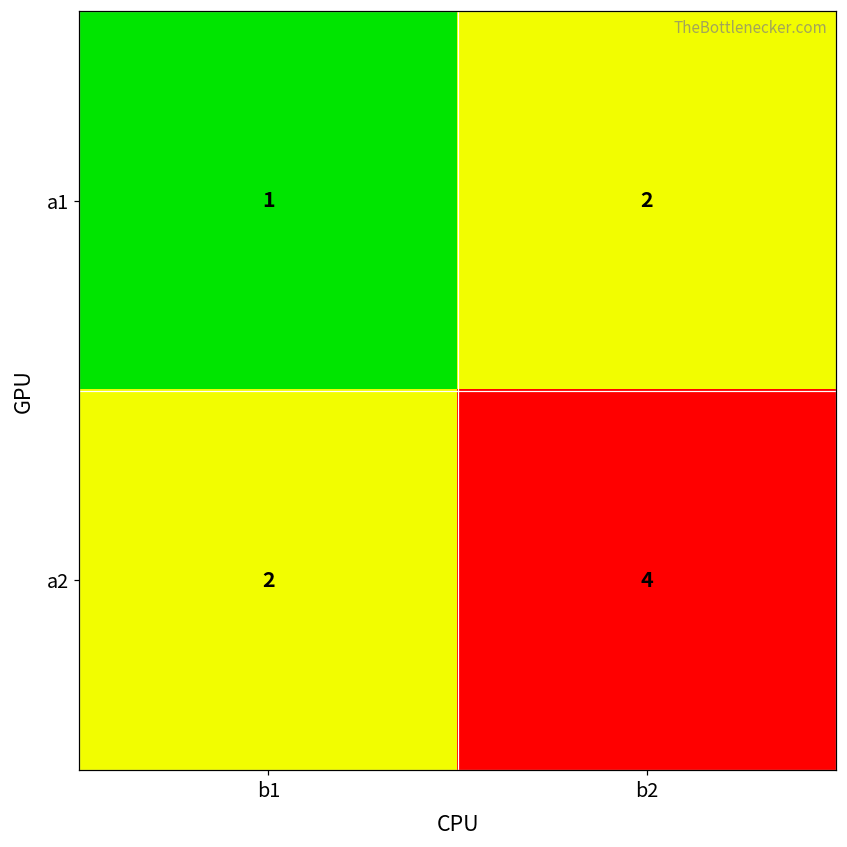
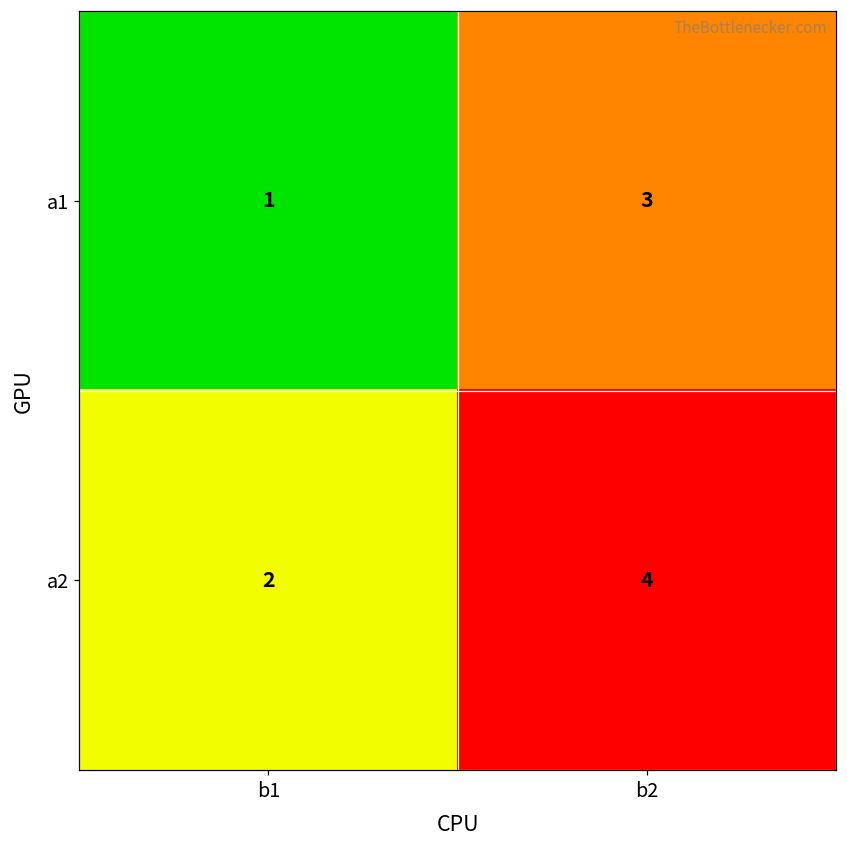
a1, b2: 2 -> 3
